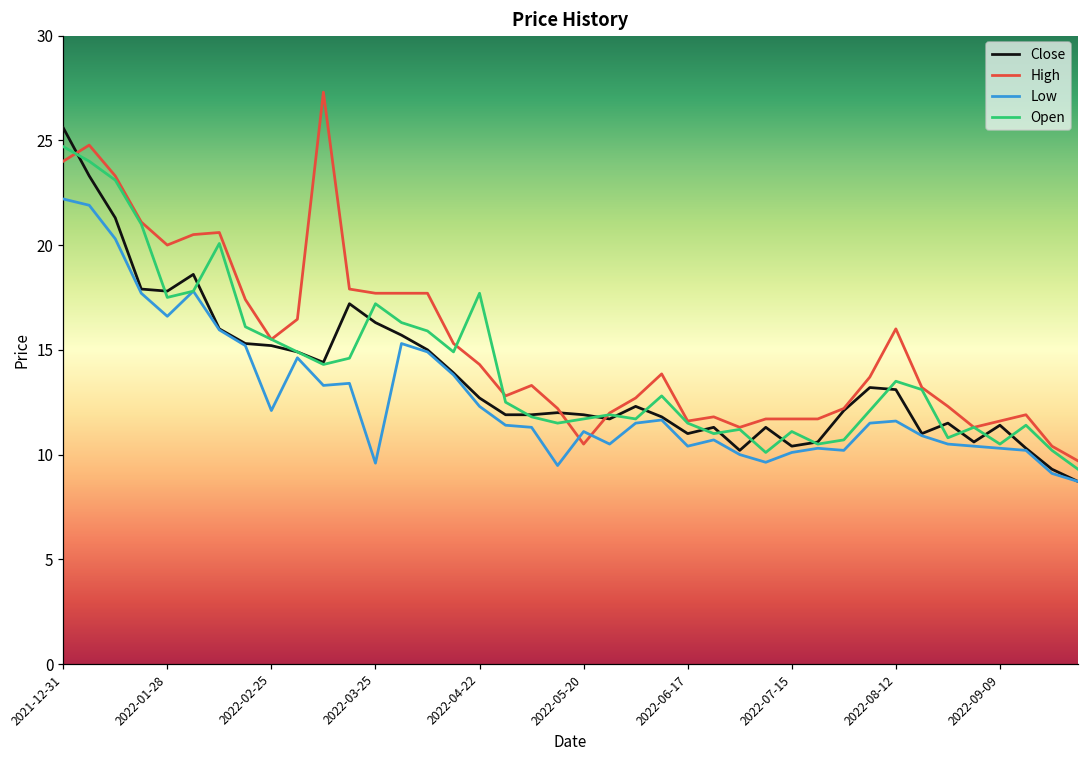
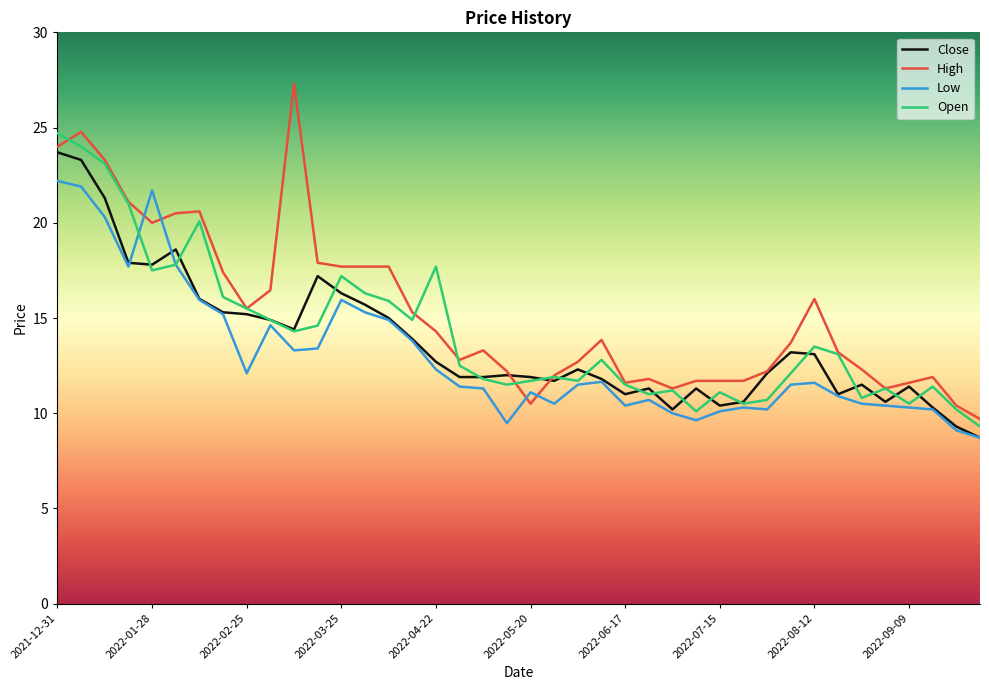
Close, 2021-12-31: 25.6 -> 23.7
Low, 2022-01-28: 16.6 -> 21.7
Low, 2022-03-25: 9.6 -> 16.0
